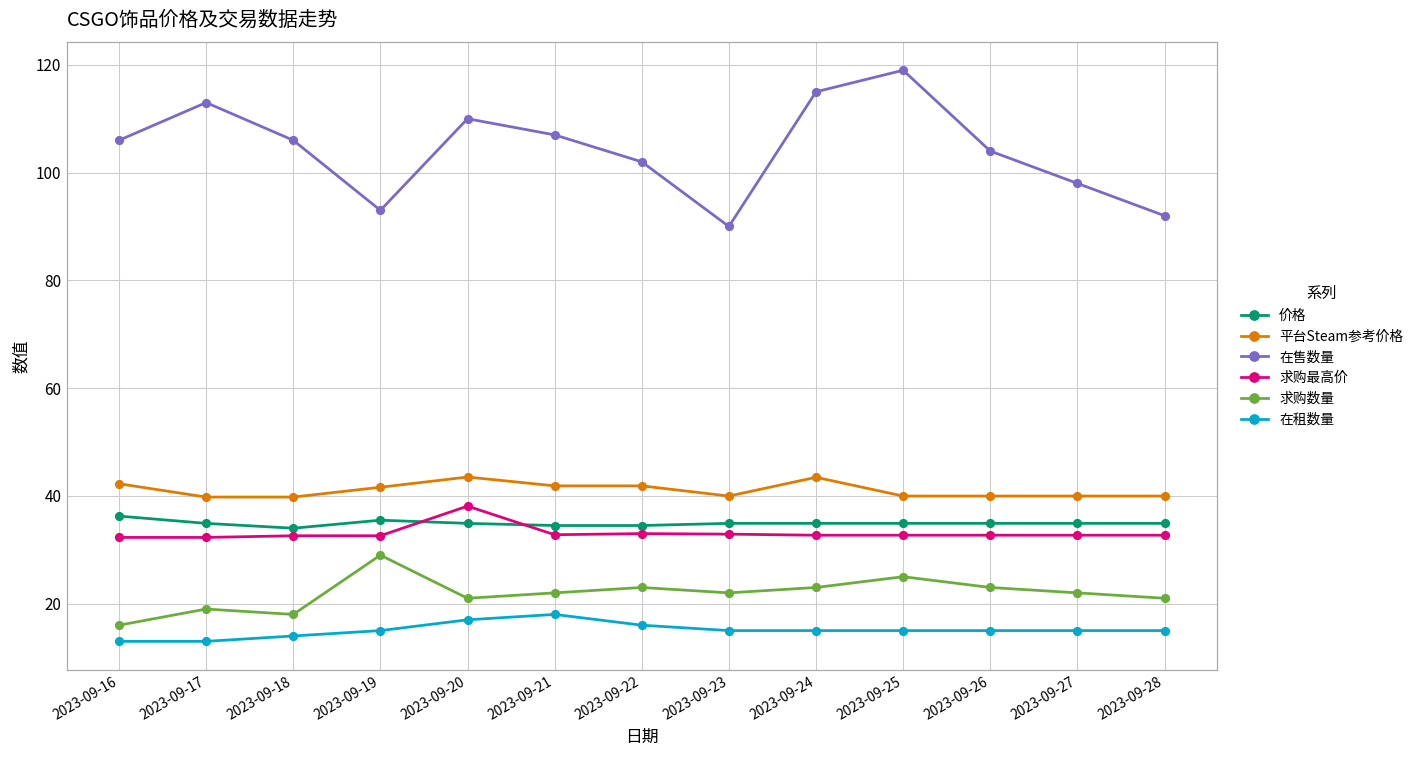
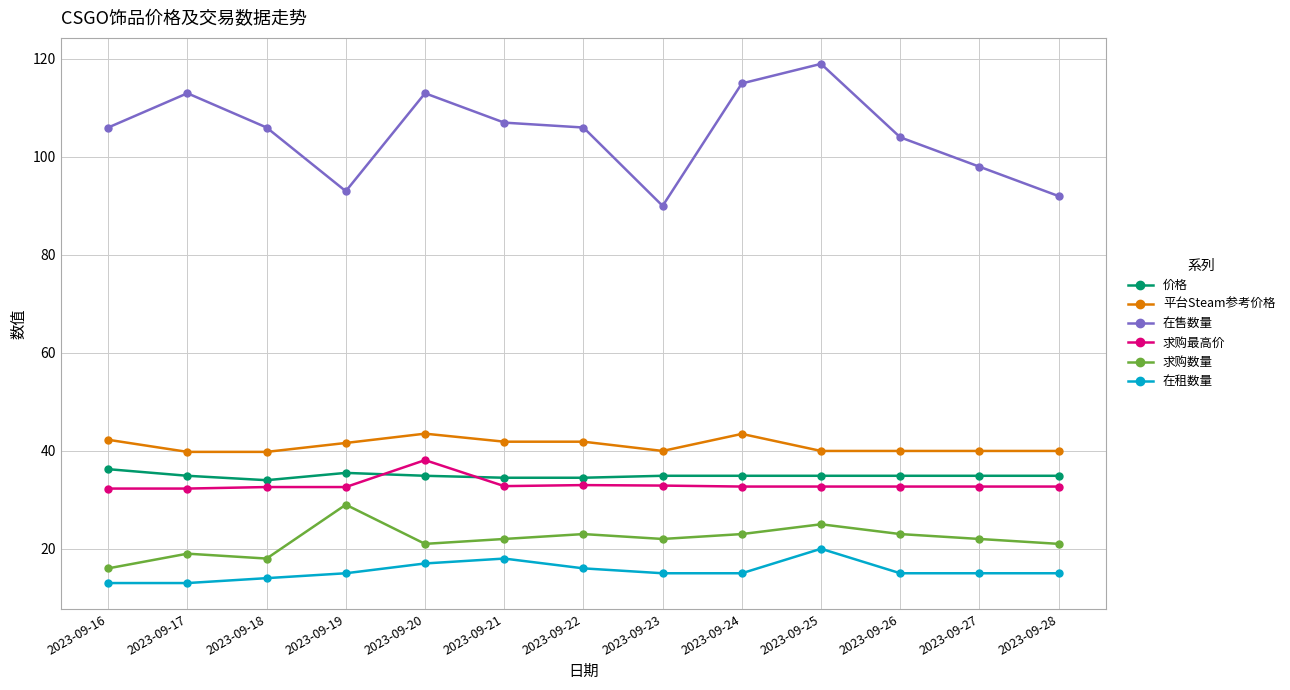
在售数量, 2023-09-20: 110 -> 113
在售数量, 2023-09-22: 102 -> 106
在租数量, 2023-09-25: 15 -> 20
